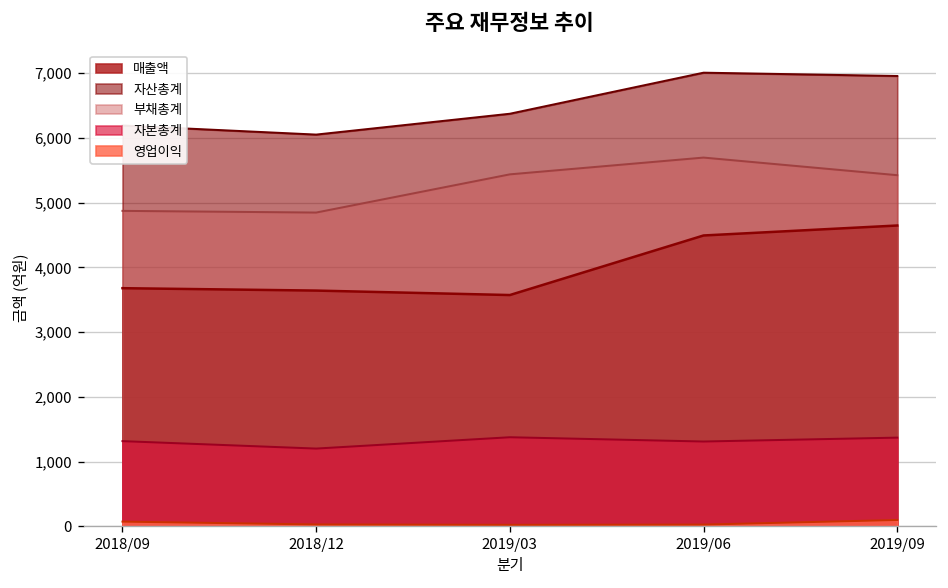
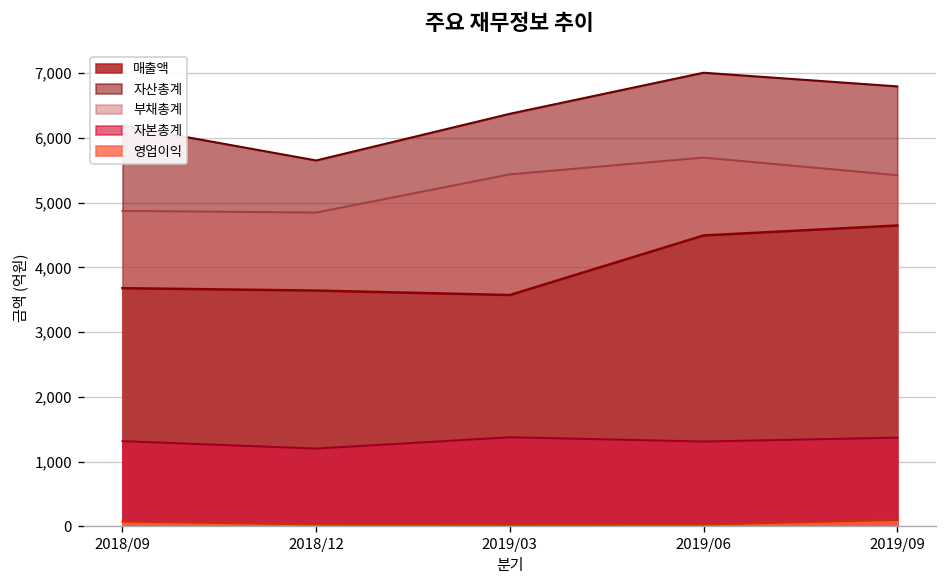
자산총계, 2018/12: 6,100 -> 5,700
자산총계, 2019/09: 7,000 -> 6,800
